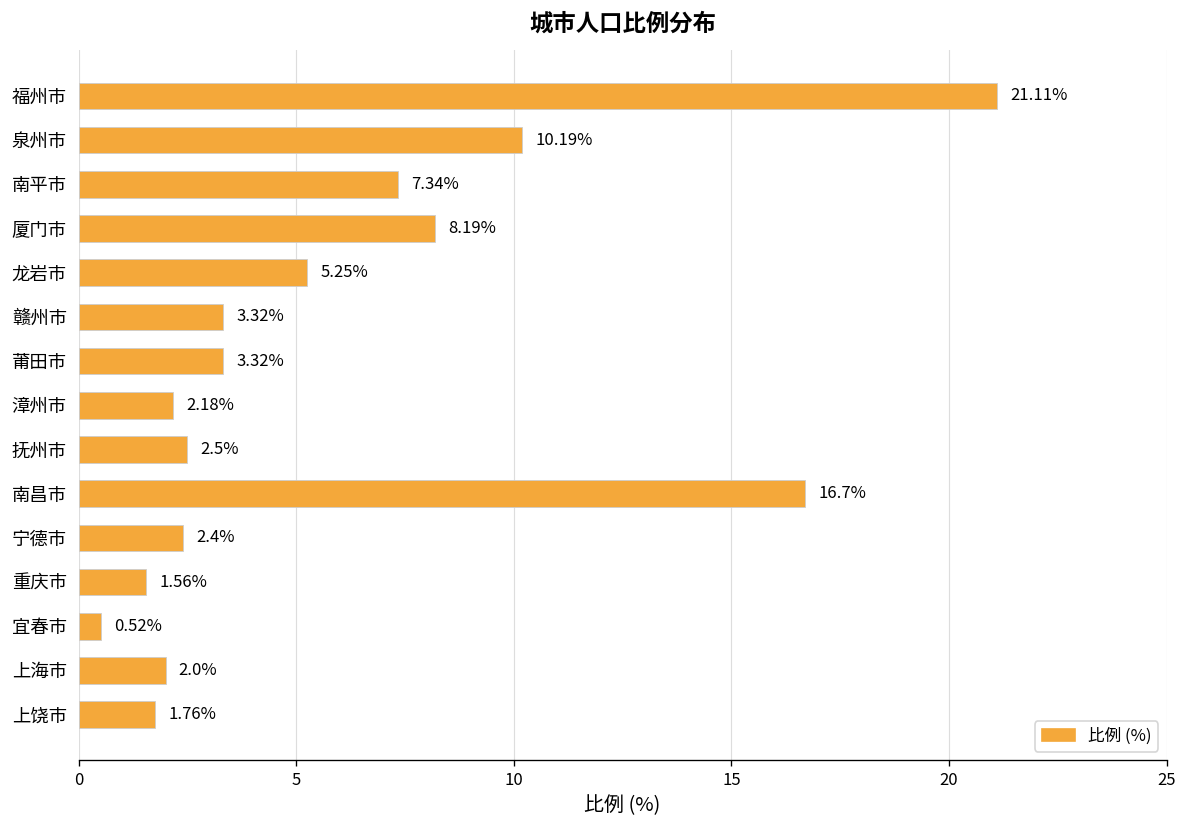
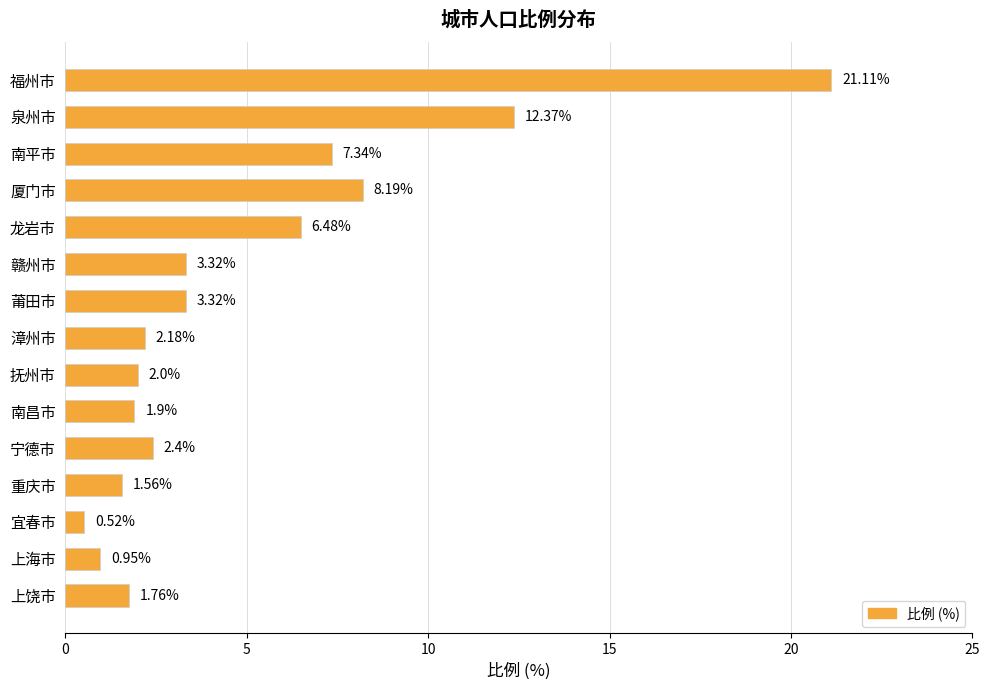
泉州市: 10.19% -> 12.37%
龙岩市: 5.25% -> 6.48%
抚州市: 2.5% -> 2.0%
南昌市: 16.7% -> 1.9%
上海市: 2.0% -> 0.95%
